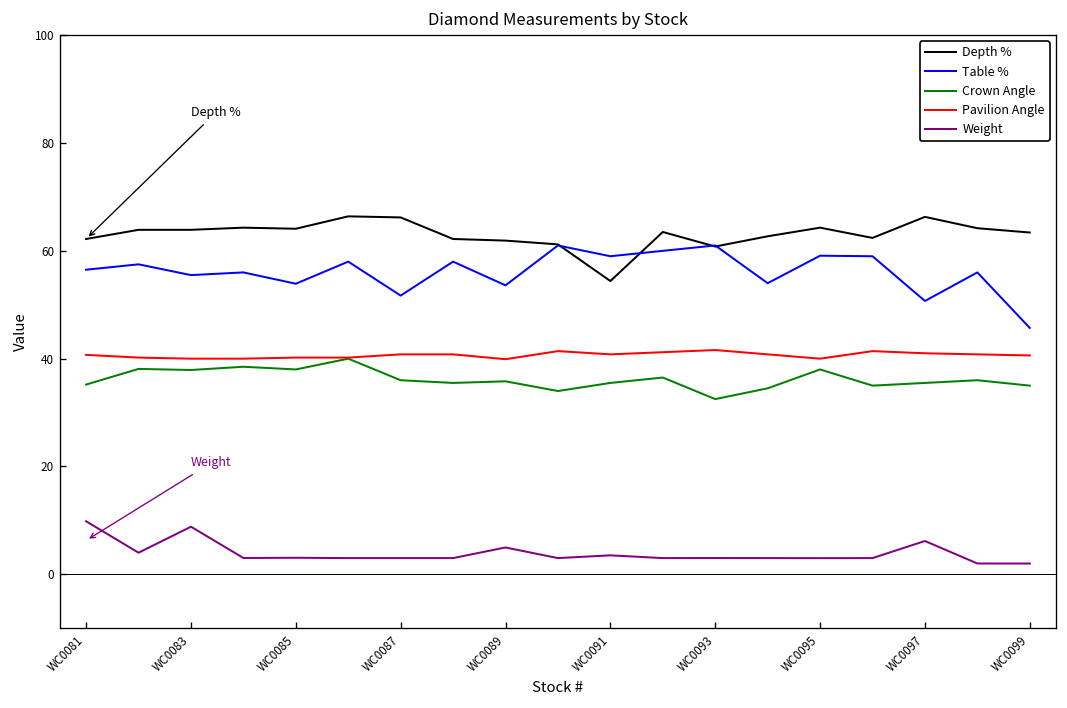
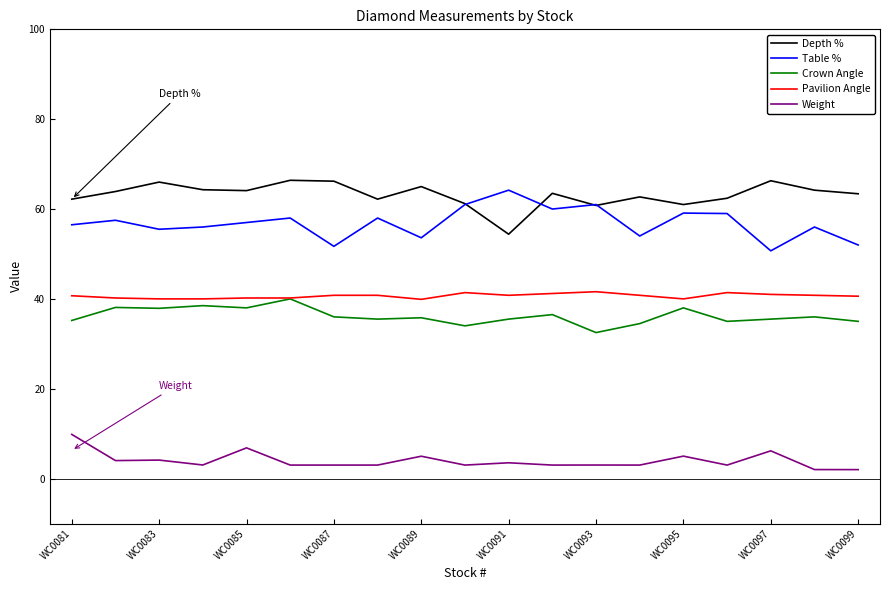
Depth %, WC0083: 64 -> 66
Weight, WC0083: 9 -> 4
Table %, WC0085: 54 -> 57
Weight, WC0085: 3 -> 7
Depth %, WC0089: 62 -> 65
Table %, WC0091: 59 -> 64
Depth %, WC0095: 64 -> 61
Weight, WC0095: 3 -> 5
Table %, WC0099: 46 -> 52
